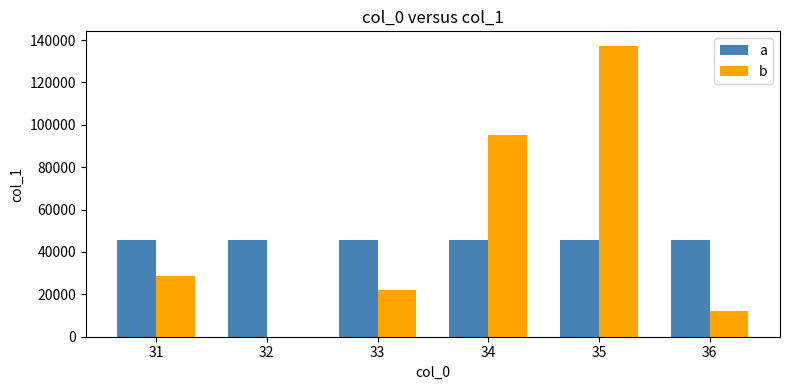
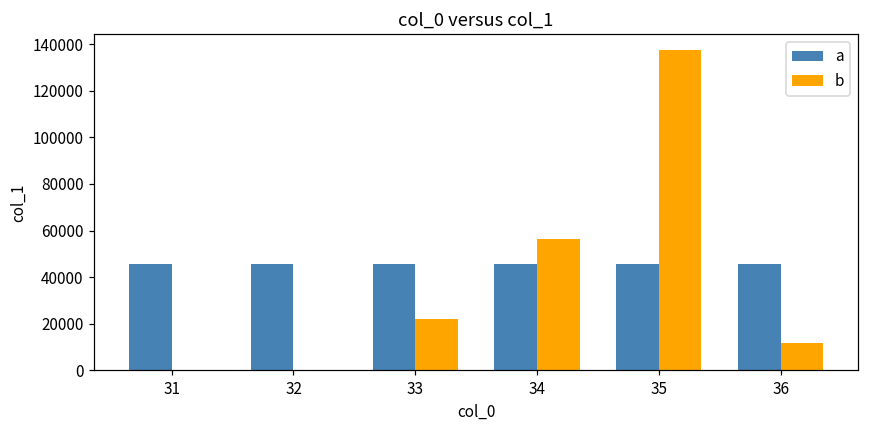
b, 31: 28000 -> 0
b, 34: 95000 -> 56000
